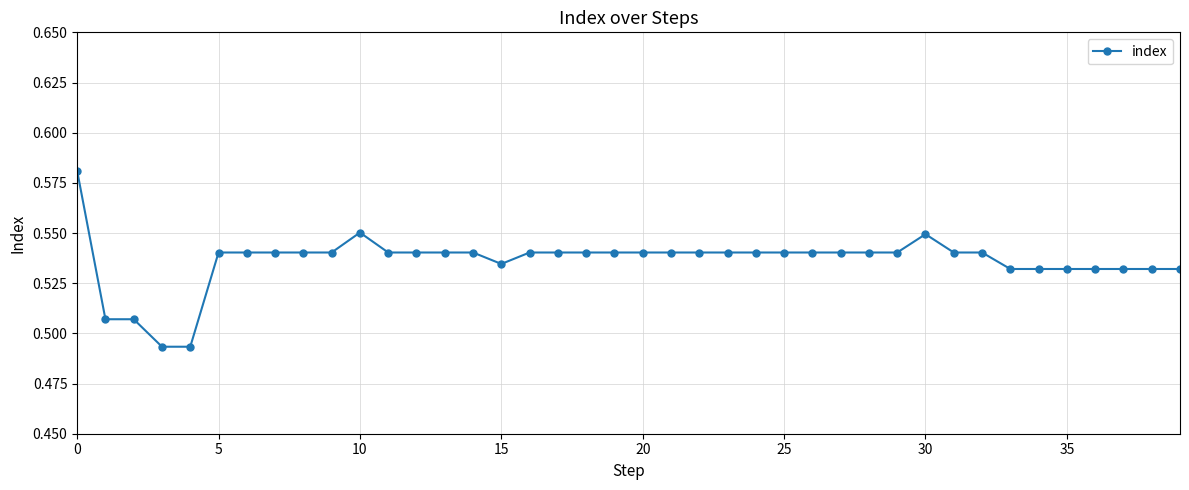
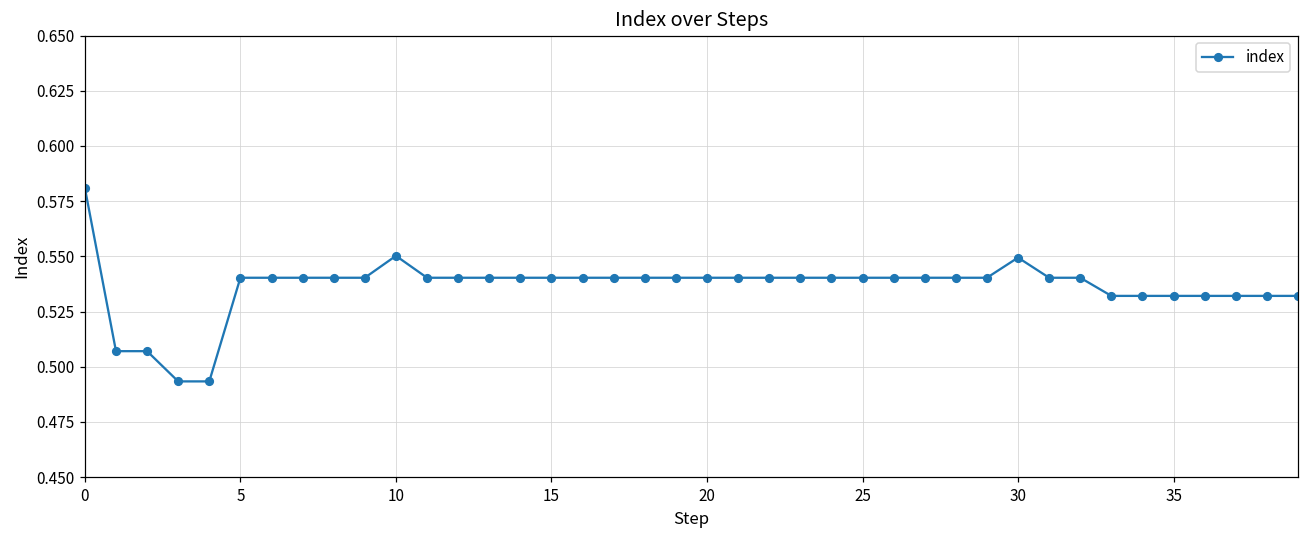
15: 0.535 -> 0.540
